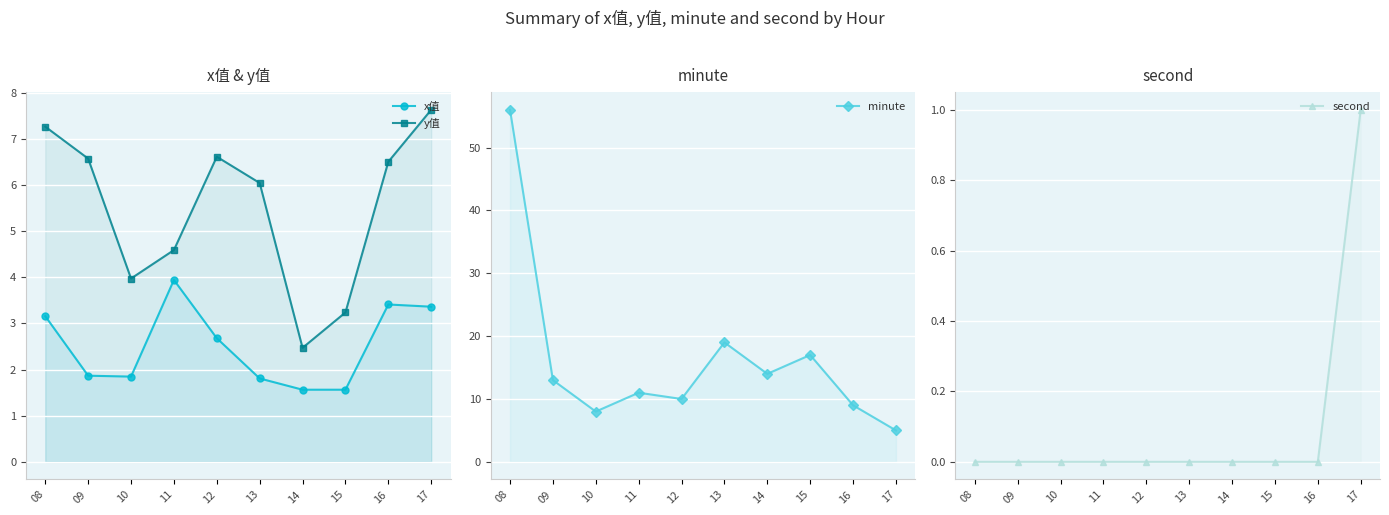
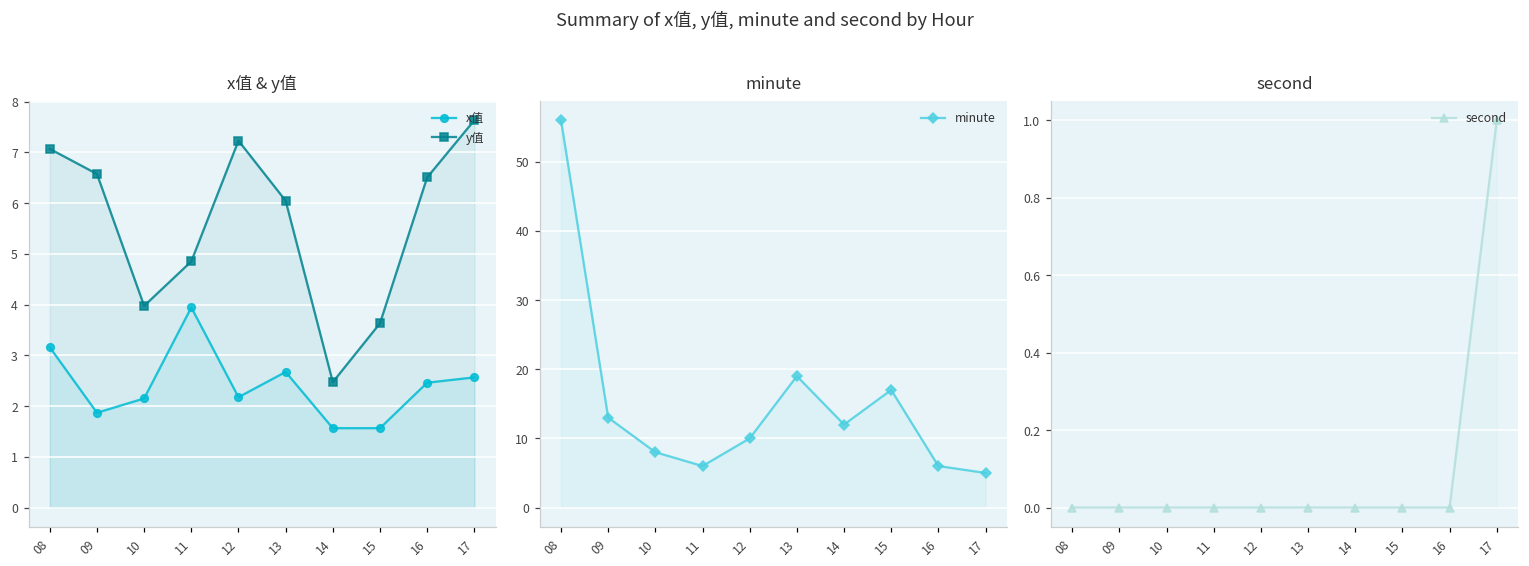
x值 & y值, y值, 08: 7.3 -> 7.1
x值 & y值, x值, 10: 1.8 -> 2.2
x值 & y值, y值, 11: 4.6 -> 4.9
x值 & y值, x值, 12: 2.7 -> 2.2
x值 & y值, y值, 12: 6.6 -> 7.2
x值 & y值, x值, 13: 1.8 -> 2.7
x值 & y值, y值, 15: 3.2 -> 3.6
x值 & y值, x值, 16: 3.4 -> 2.5
x值 & y值, x值, 17: 3.4 -> 2.6
minute, 11: 11 -> 6
minute, 14: 14 -> 12
minute, 16: 9 -> 6
